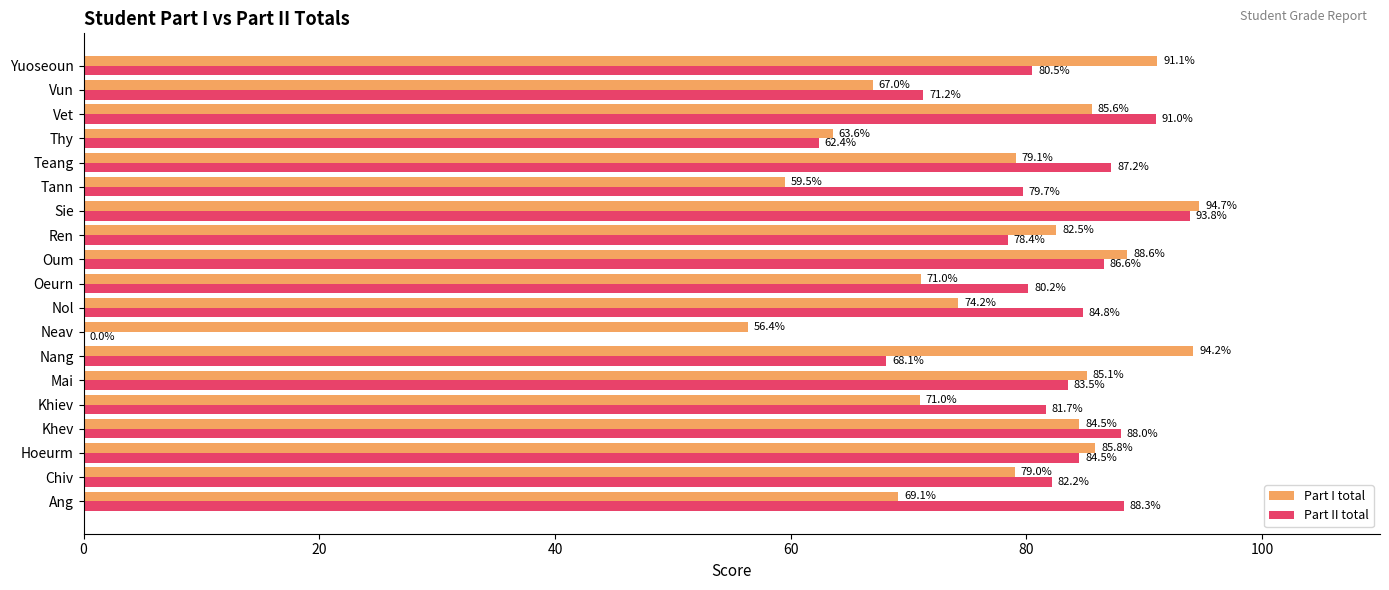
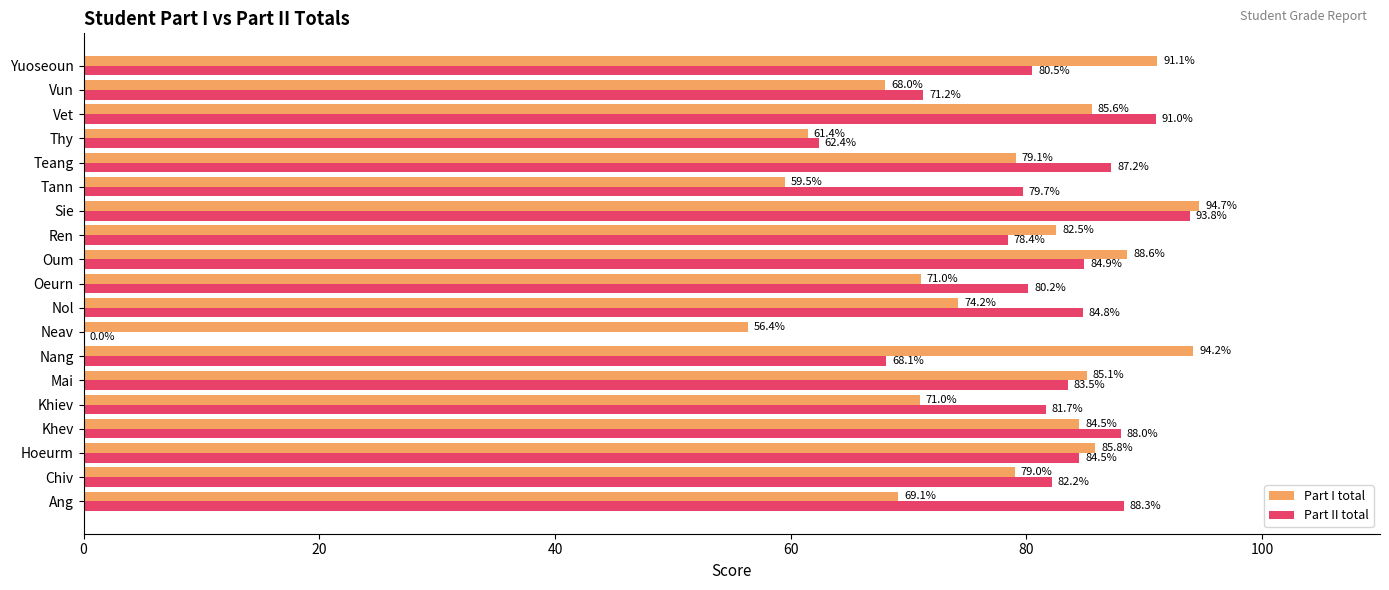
Part I total, Vun: 67.0% -> 68.0%
Part I total, Thy: 63.6% -> 61.4%
Part II total, Oum: 86.6% -> 84.9%
